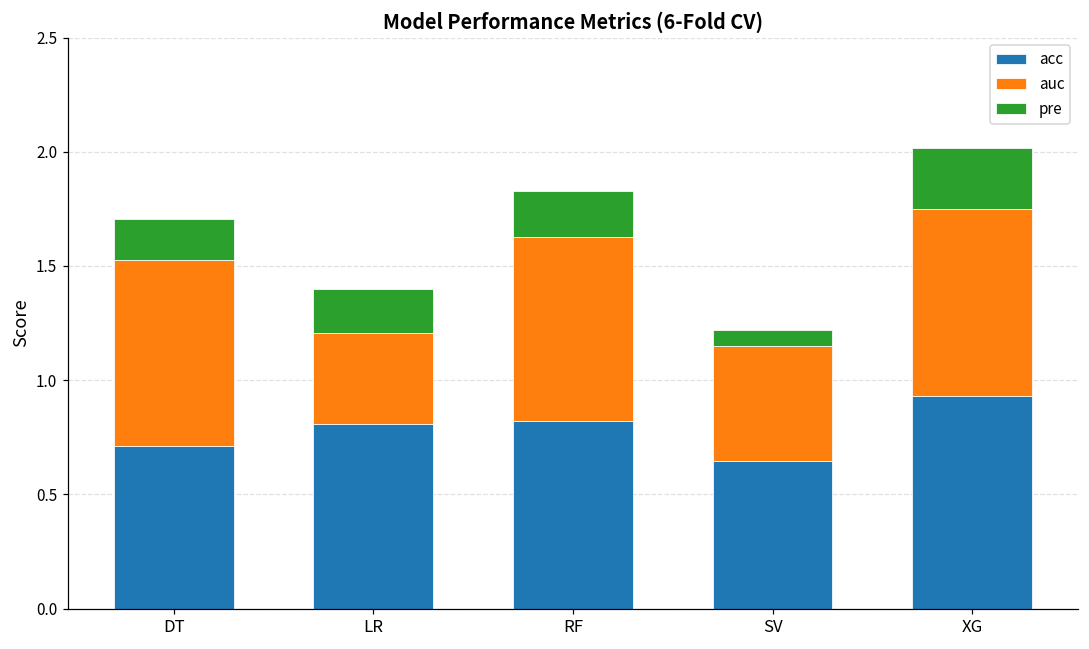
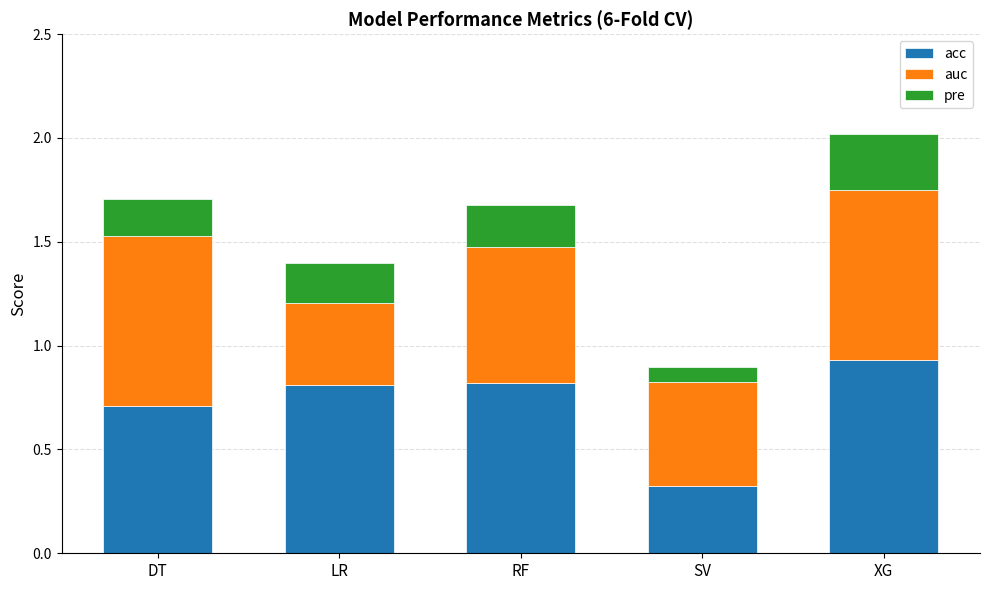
auc, RF: 0.81 -> 0.66
acc, SV: 0.65 -> 0.33
